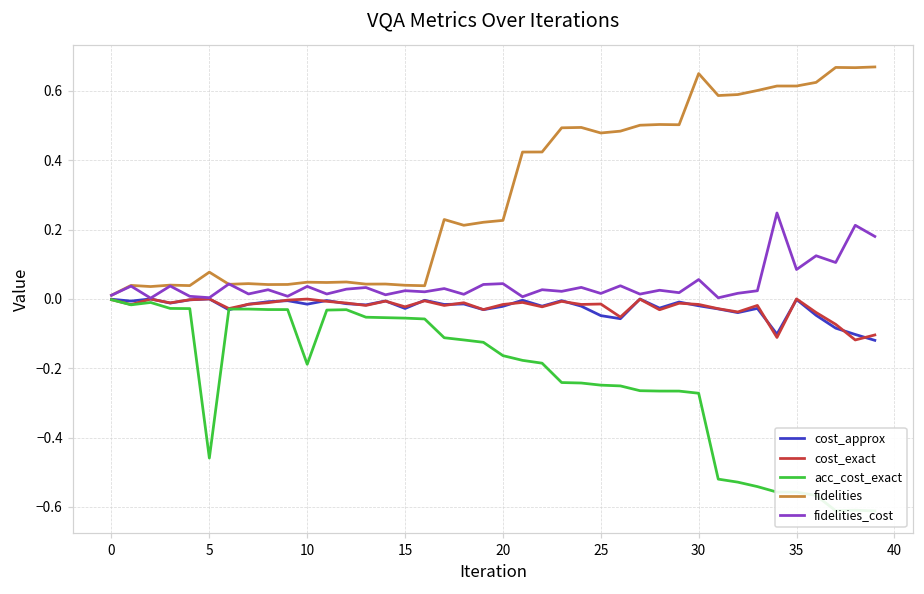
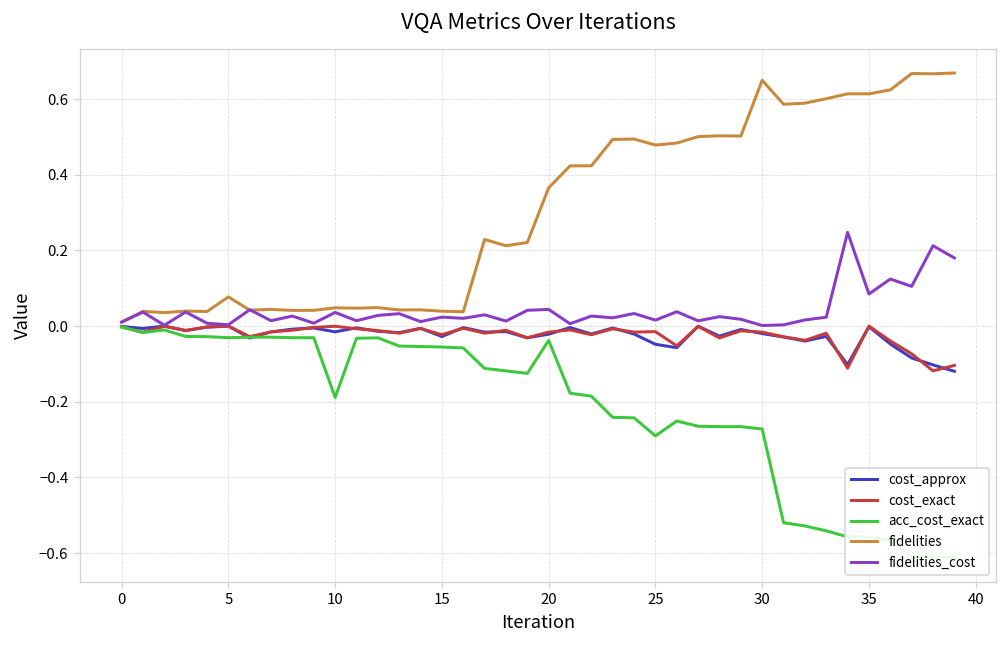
acc_cost_exact, 5: -0.46 -> -0.03
acc_cost_exact, 20: -0.16 -> -0.04
fidelities, 20: 0.23 -> 0.37
acc_cost_exact, 25: -0.25 -> -0.29
fidelities_cost, 30: 0.06 -> 0.00
